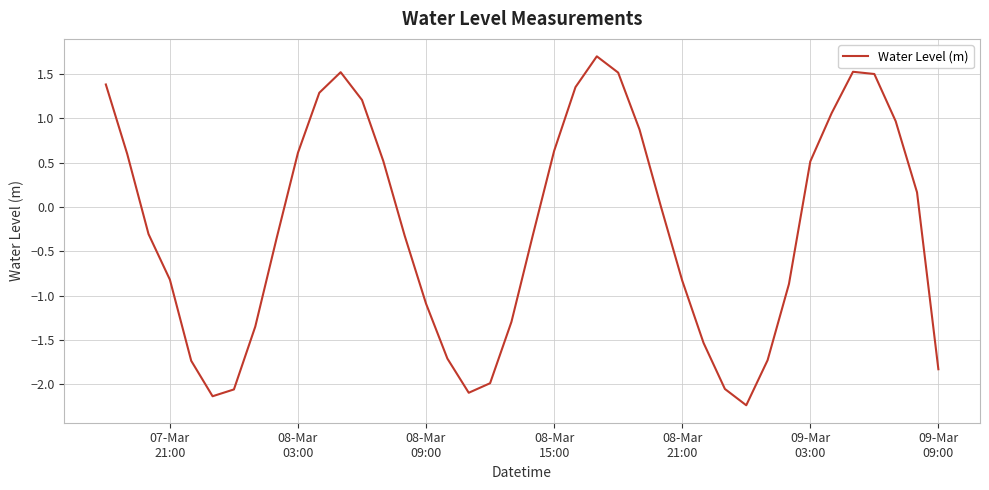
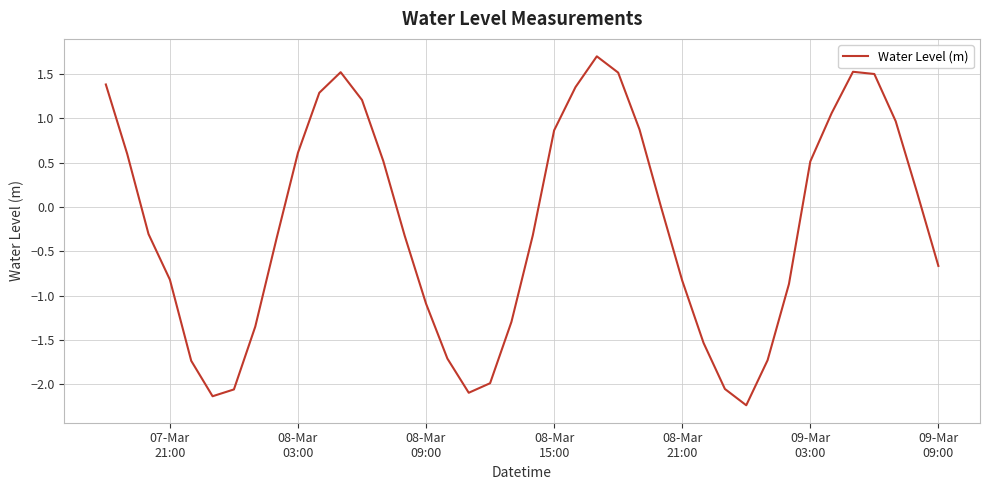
08-Mar 15:00: 0.6 -> 0.9
09-Mar 09:00: -1.8 -> -0.7
